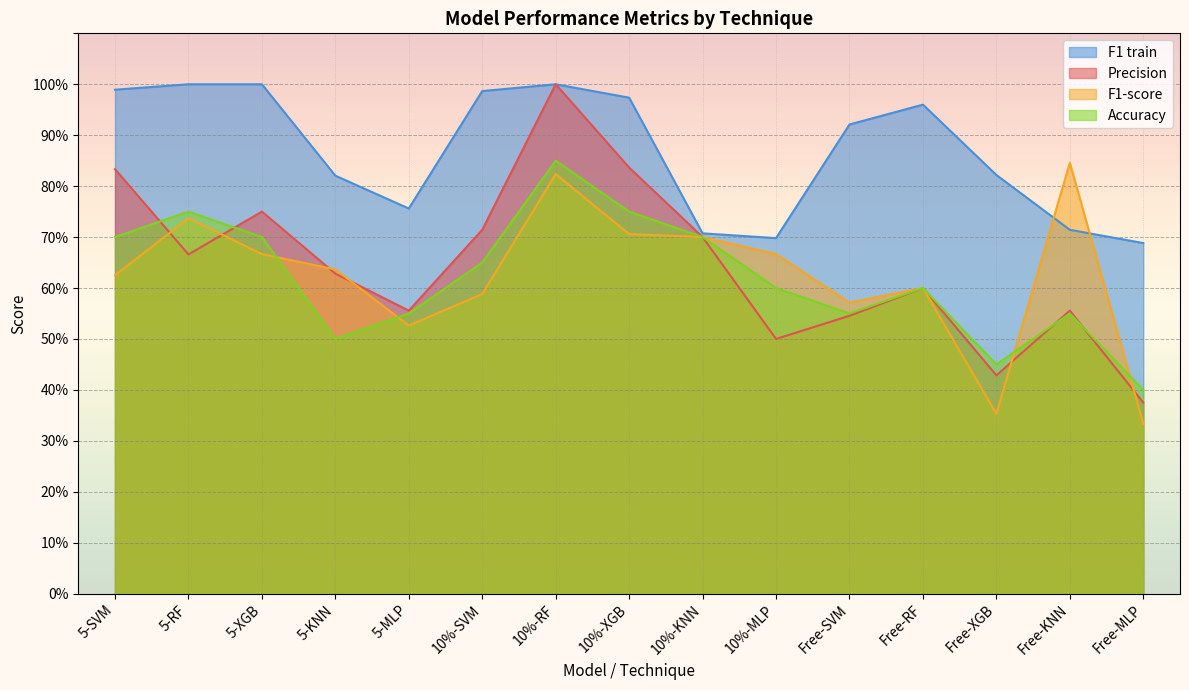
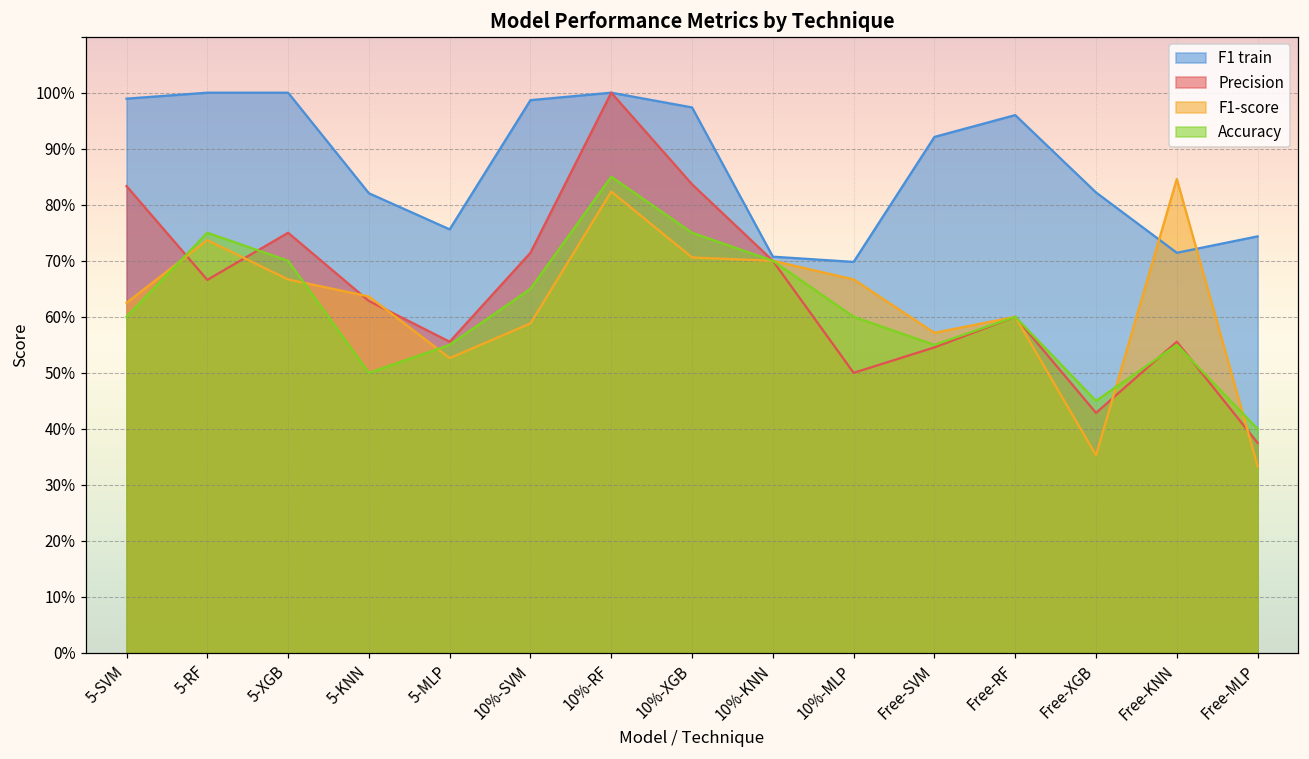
Accuracy, 5-SVM: 70% -> 60%
F1 train, Free-MLP: 69% -> 74%
